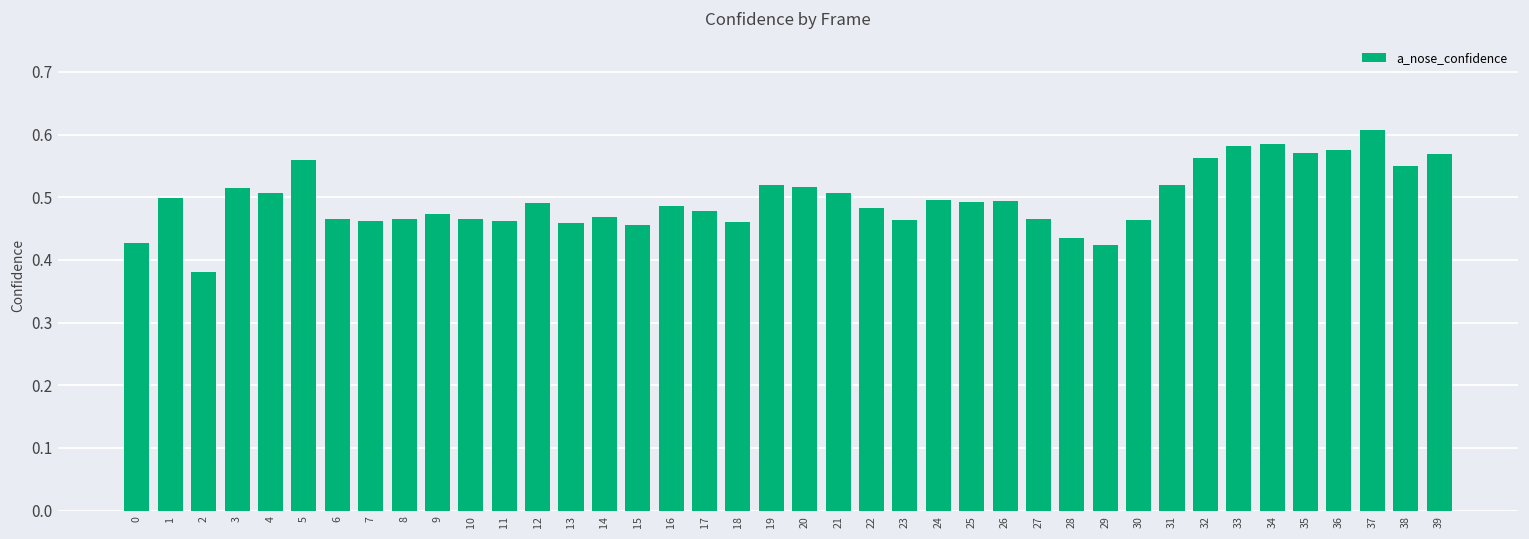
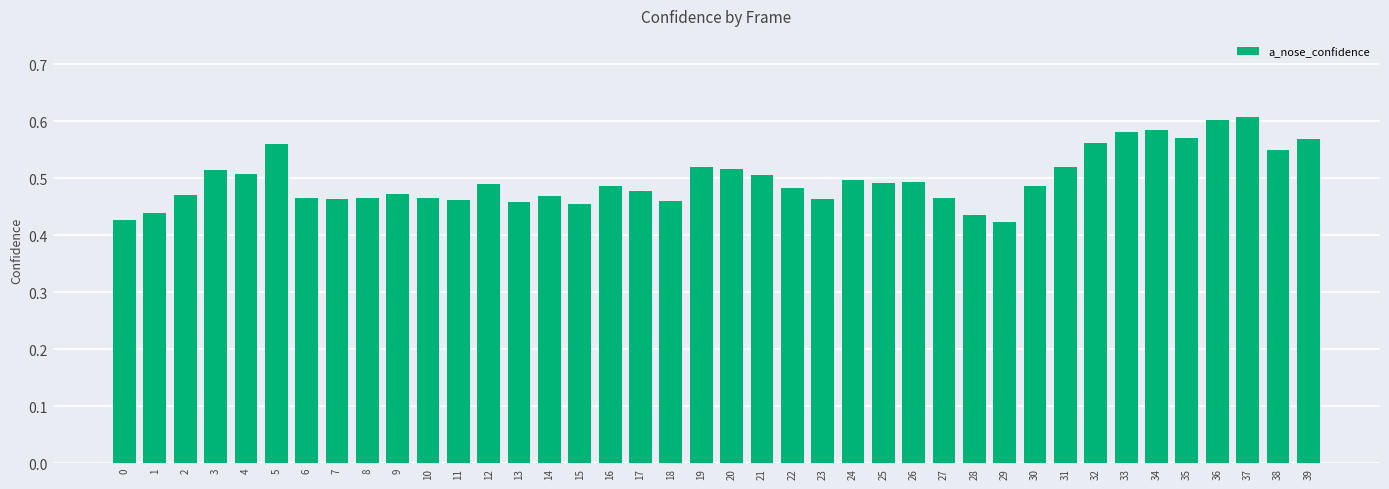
1: 0.50 -> 0.44
2: 0.38 -> 0.47
30: 0.46 -> 0.49
36: 0.58 -> 0.60
